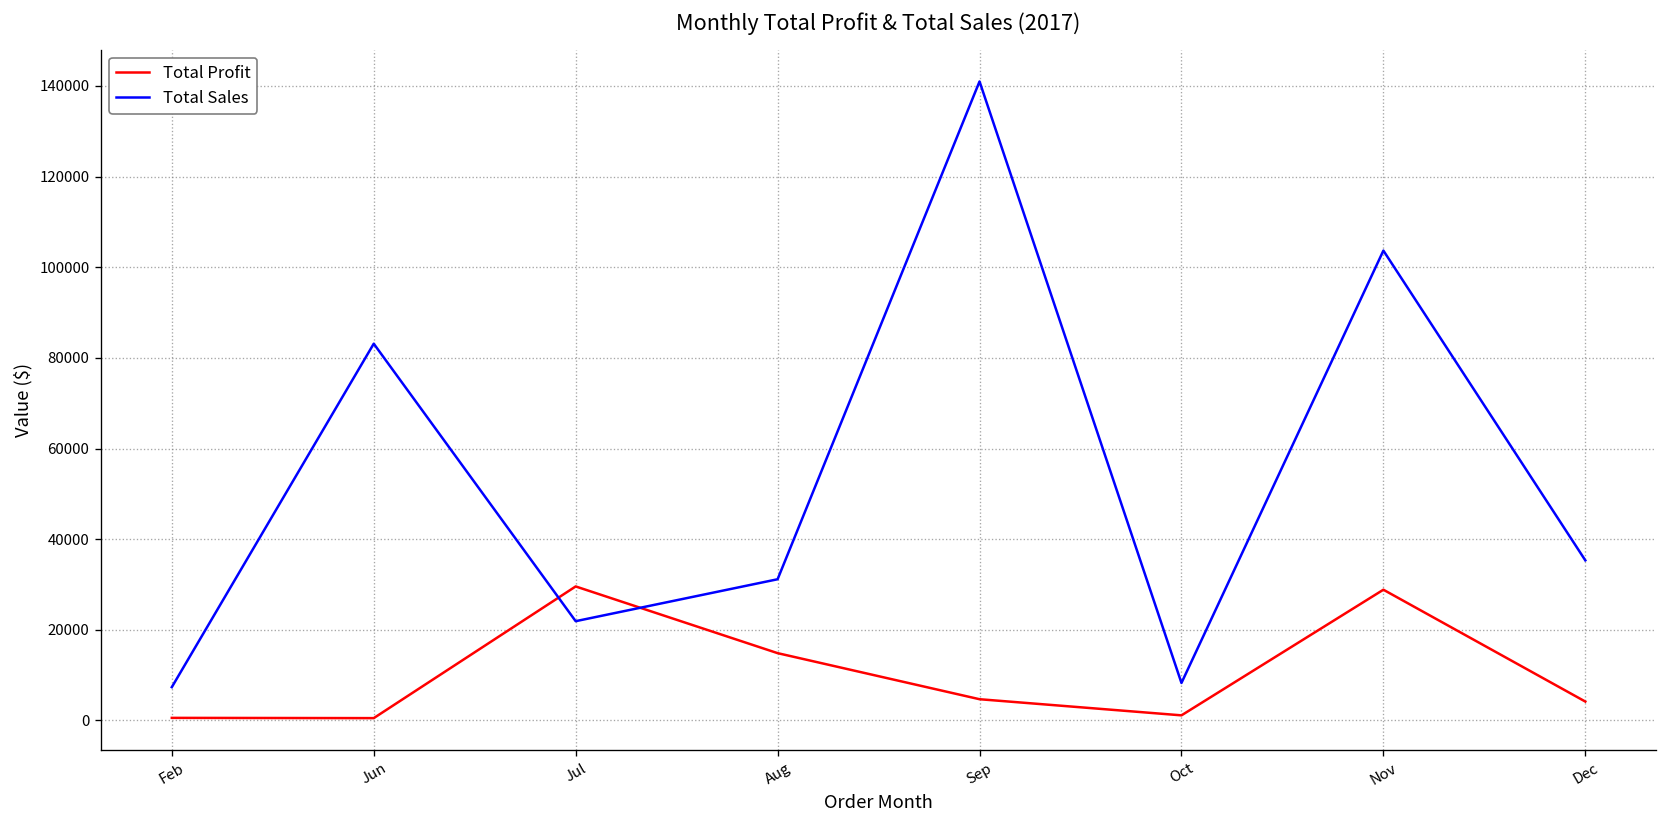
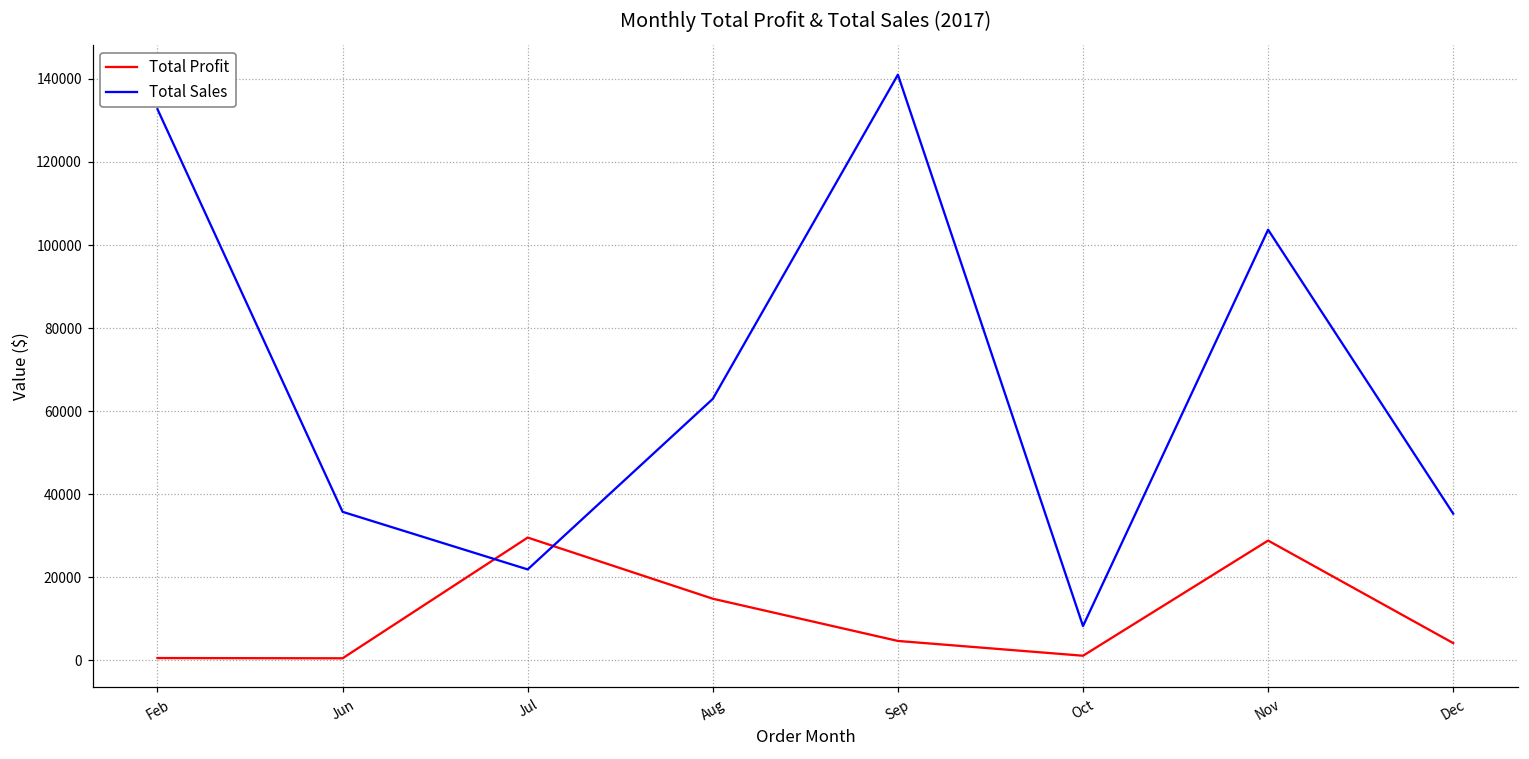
Total Sales, Feb: 7000 -> 133000
Total Sales, Jun: 83000 -> 36000
Total Sales, Aug: 31000 -> 63000
